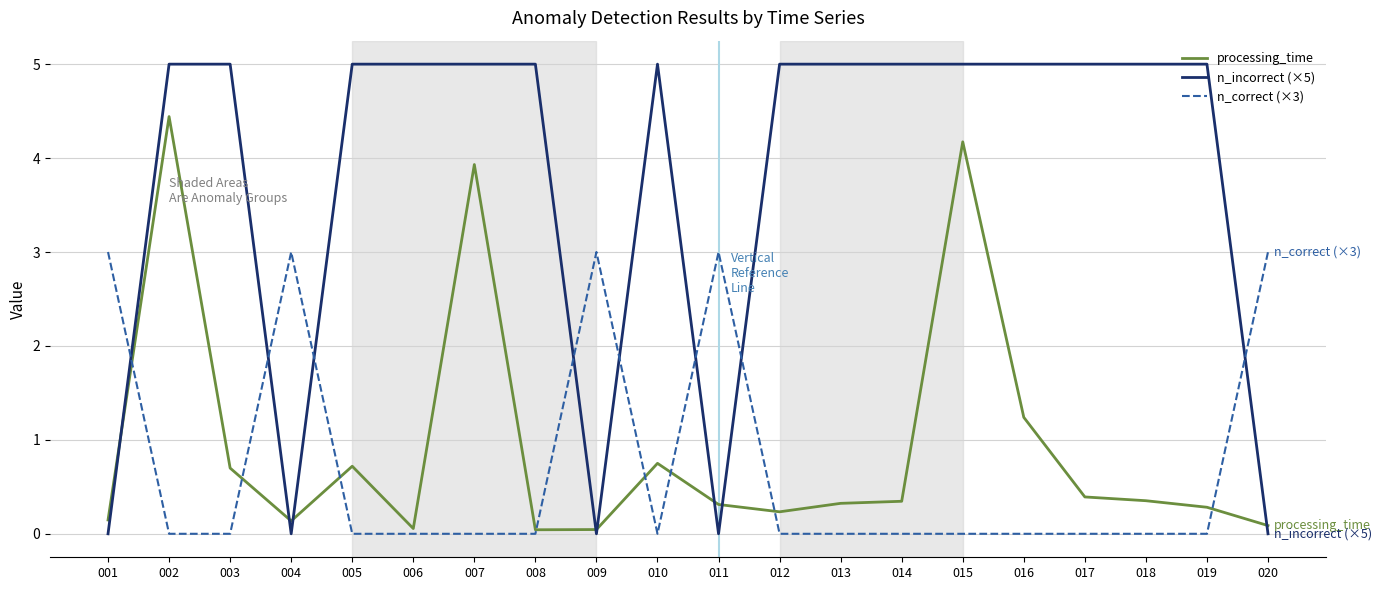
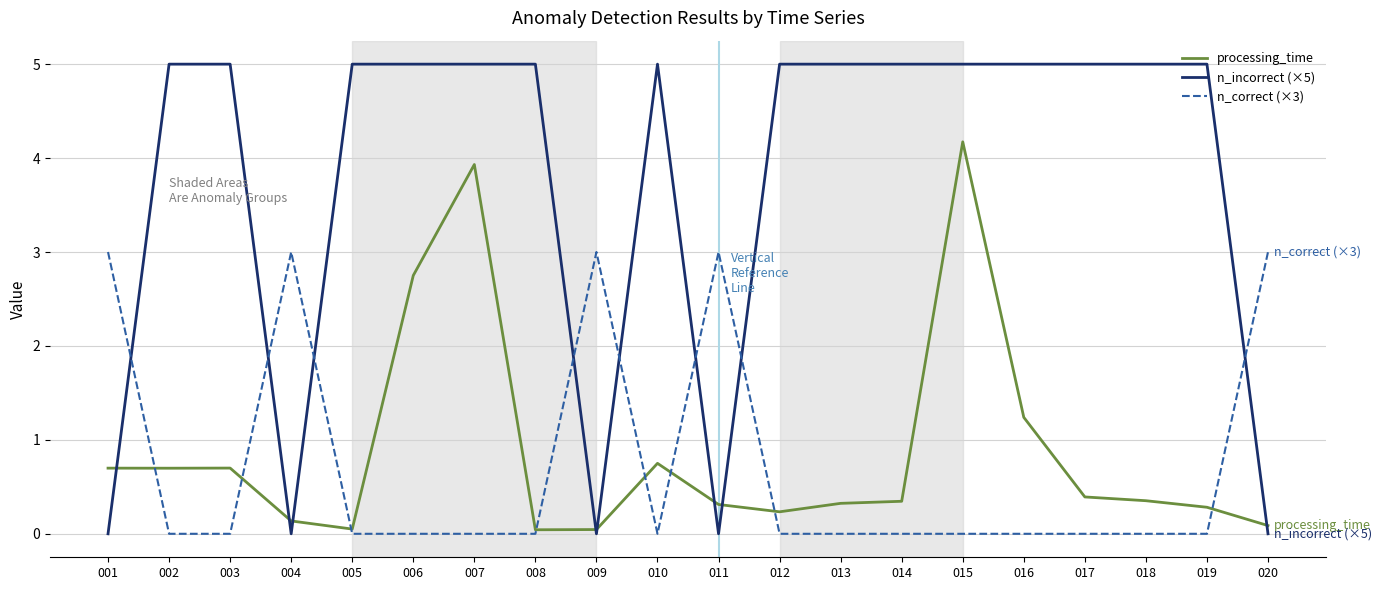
processing_time, 001: 0.1 -> 0.7
processing_time, 002: 4.4 -> 0.7
processing_time, 005: 0.7 -> 0.1
processing_time, 006: 0.1 -> 2.8
